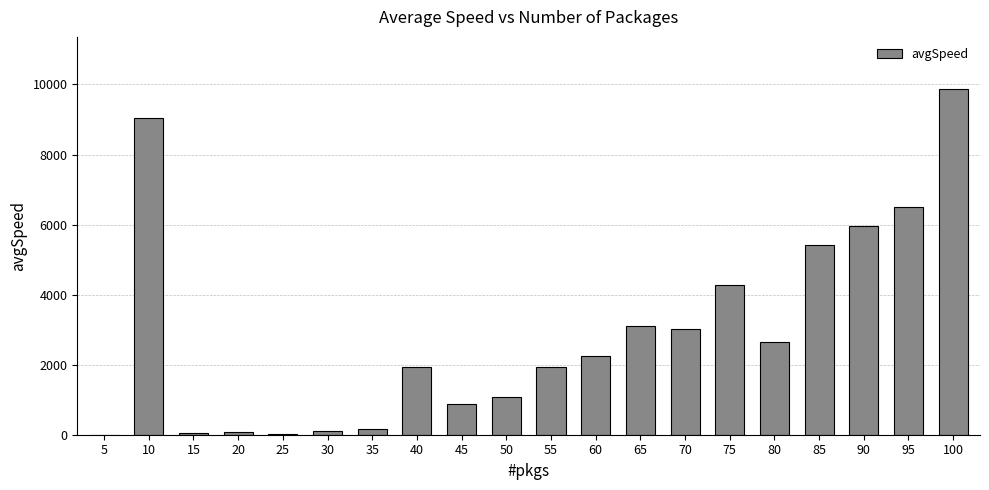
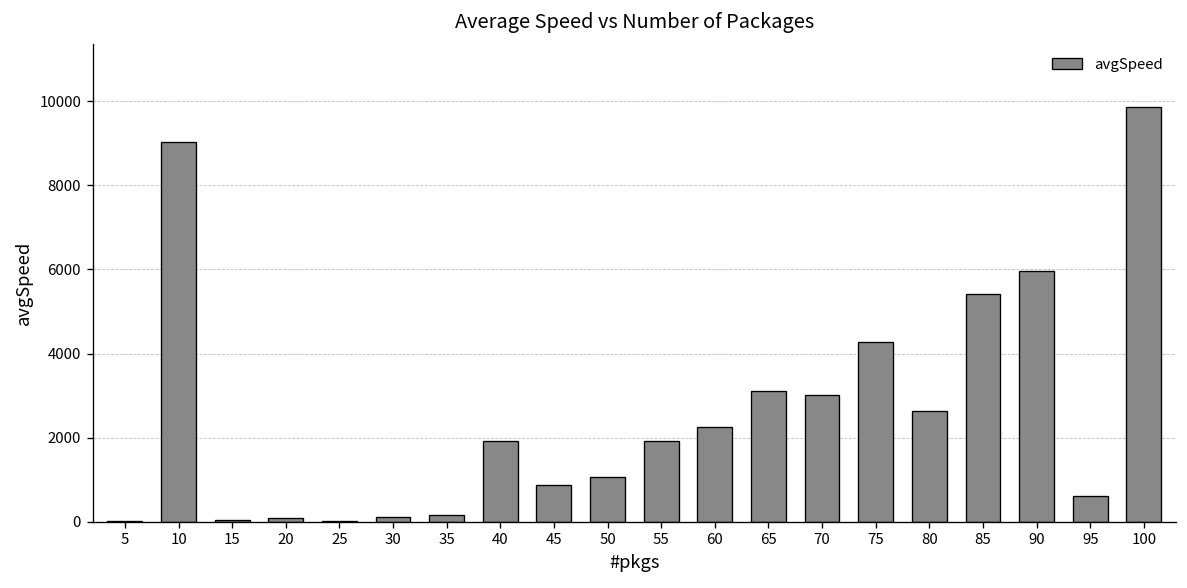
95: 6500 -> 600
